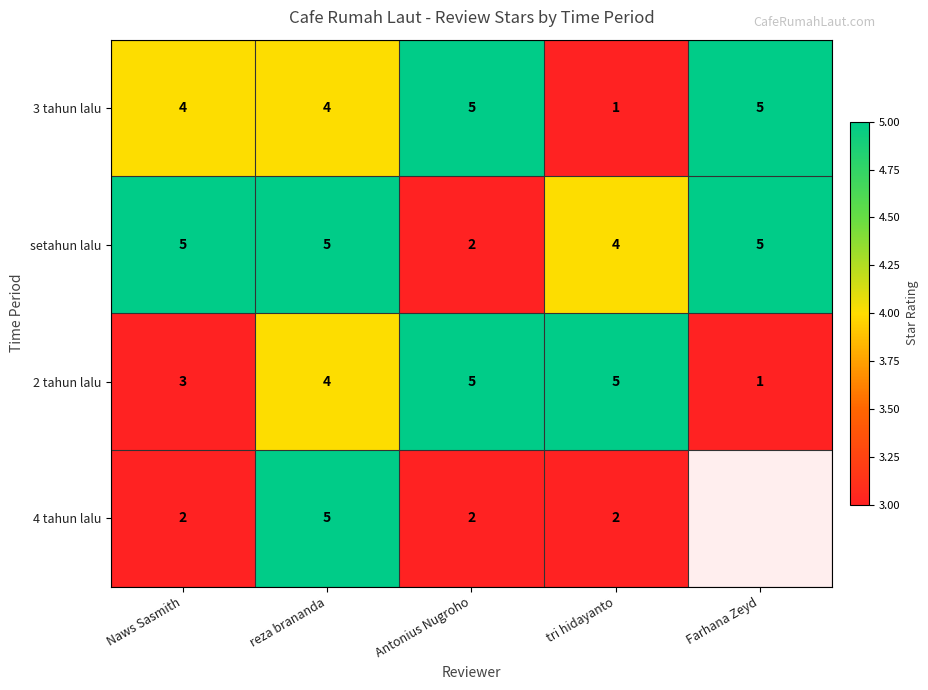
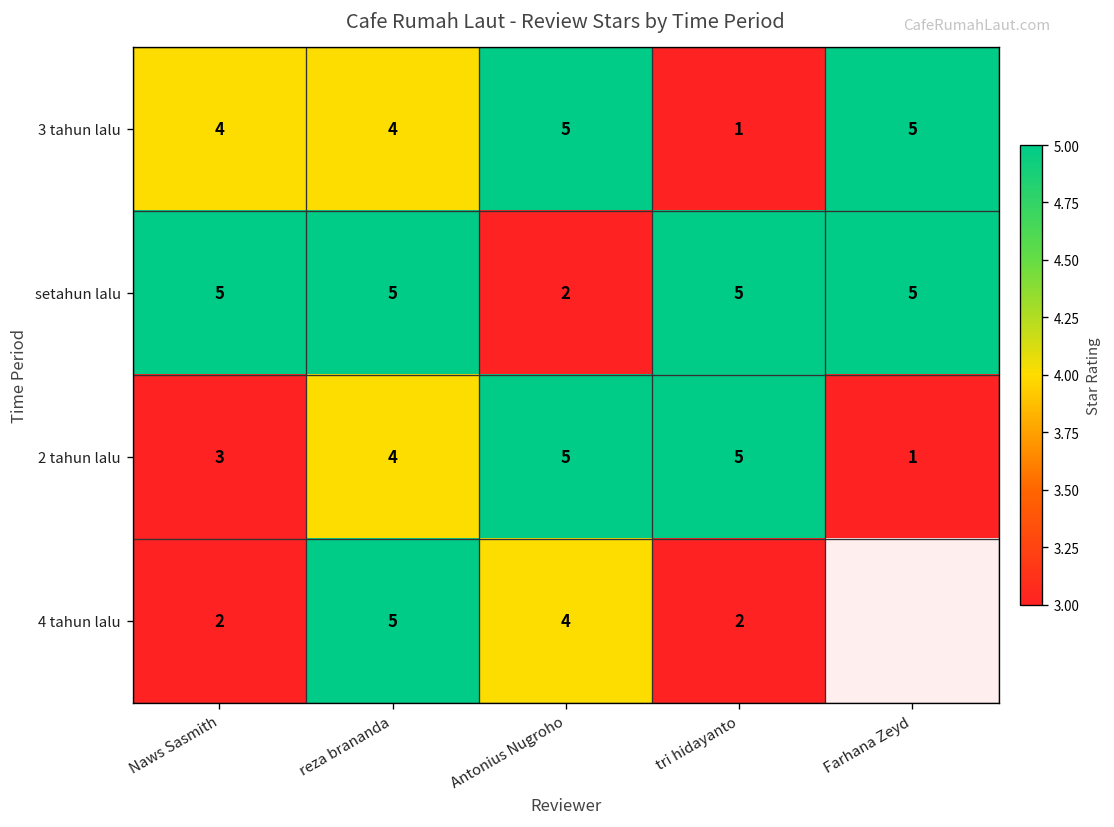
setahun lalu, tri hidayanto: 4 -> 5
4 tahun lalu, Antonius Nugroho: 2 -> 4
